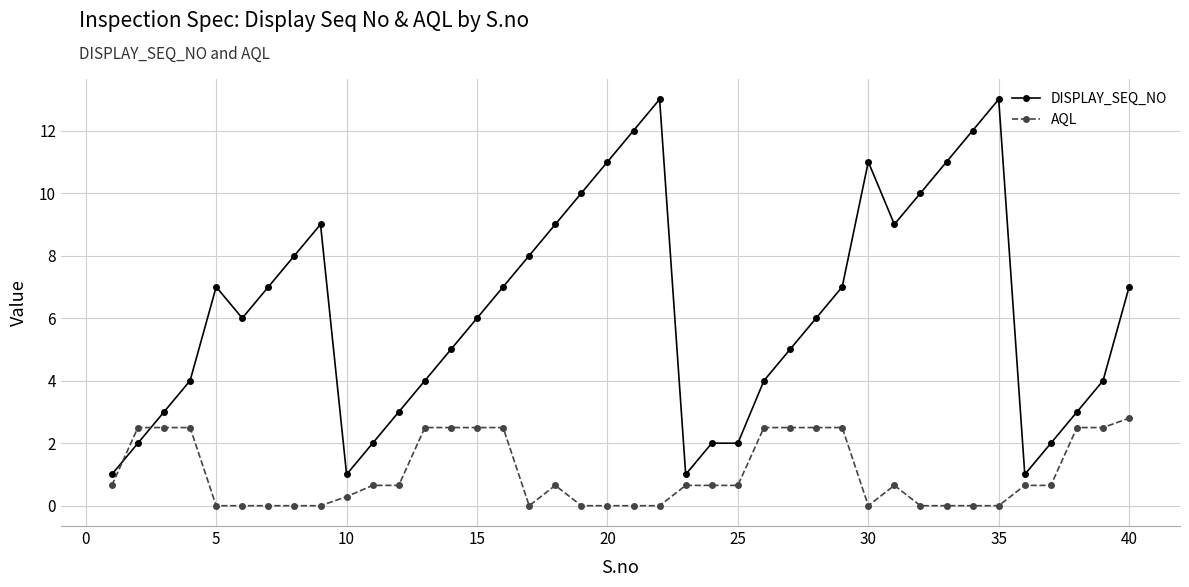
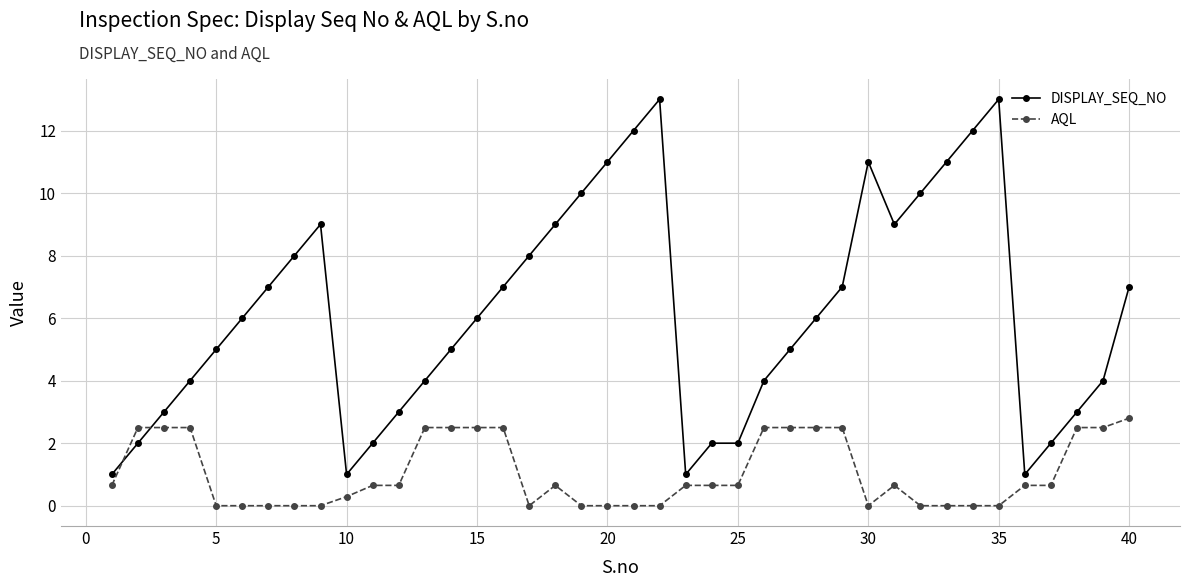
DISPLAY_SEQ_NO, 5: 7 -> 5
